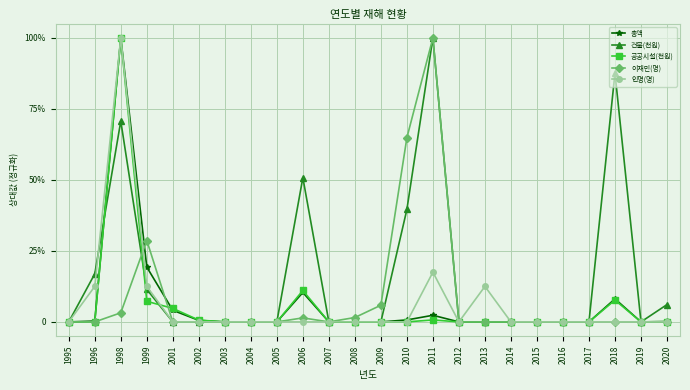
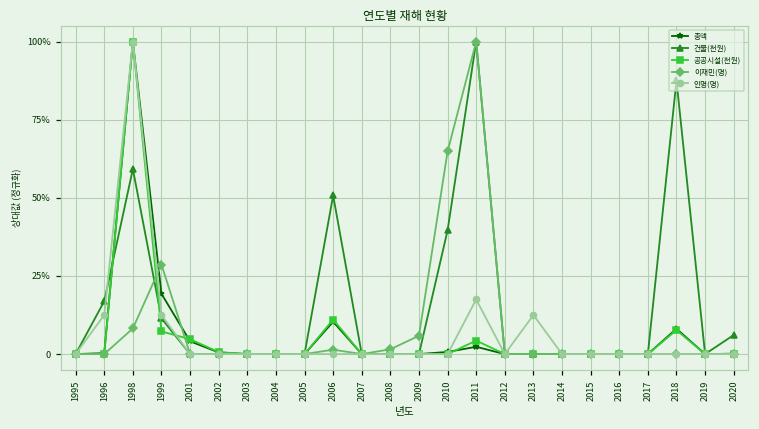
건물(천원), 1998: 71% -> 59%
이재민(명), 1998: 3% -> 8%
공공시설(천원), 2011: 1% -> 4%
